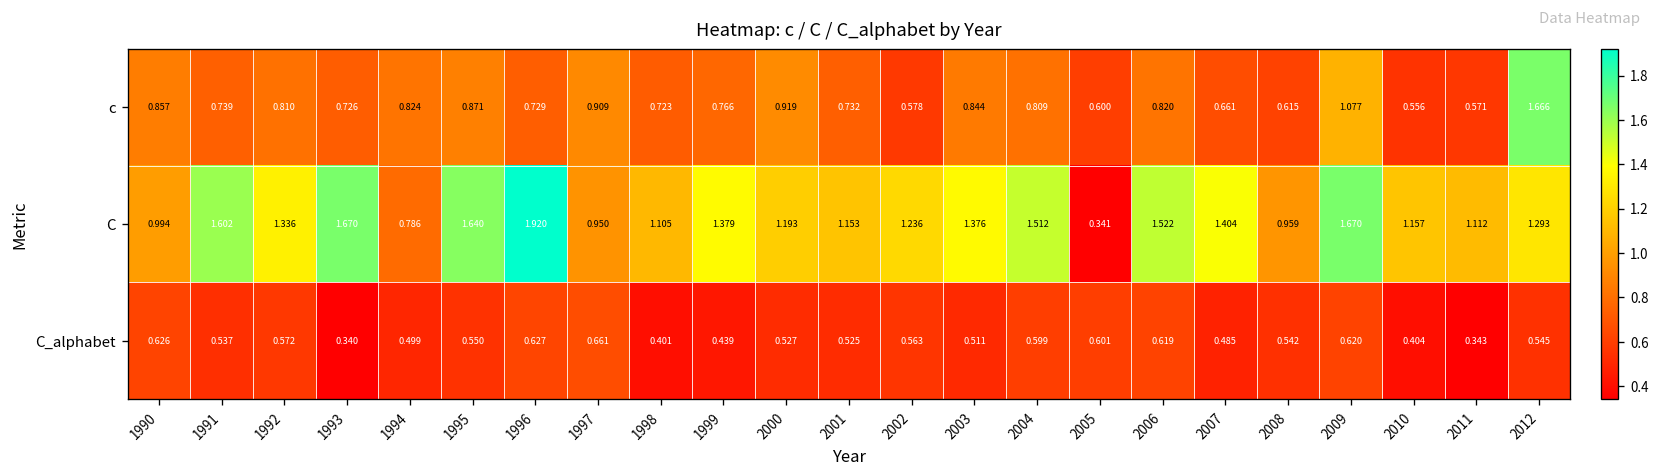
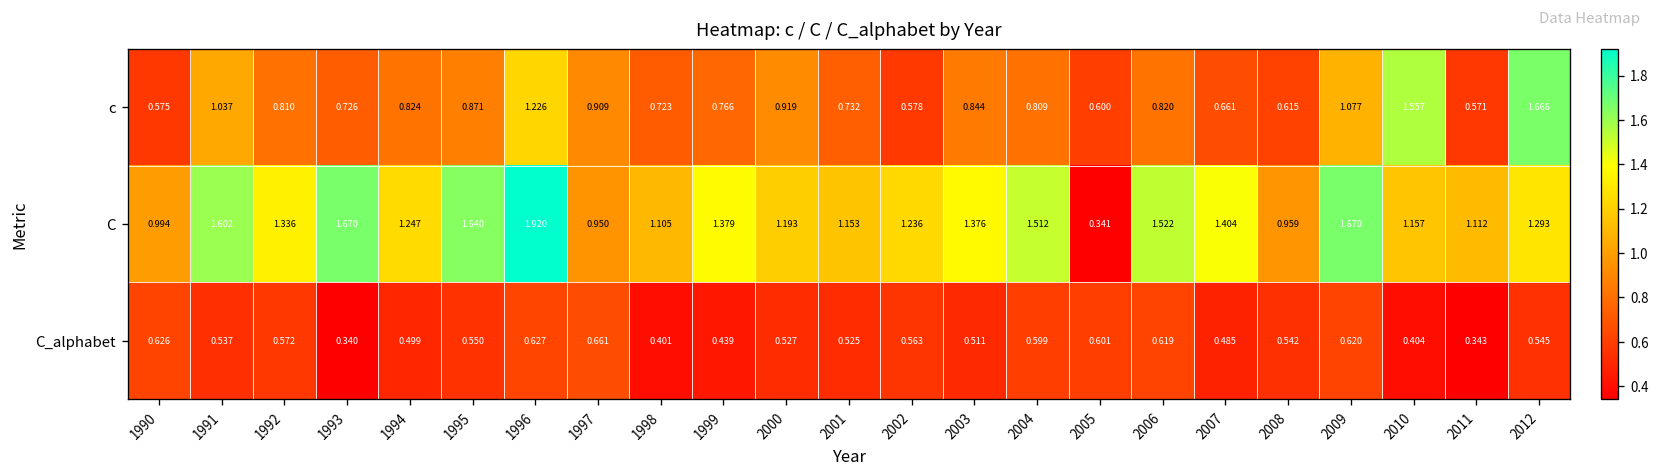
c, 1990: 0.857 -> 0.575
c, 1991: 0.739 -> 1.037
c, 1996: 0.729 -> 1.226
c, 2010: 0.556 -> 1.557
C, 1994: 0.786 -> 1.247
